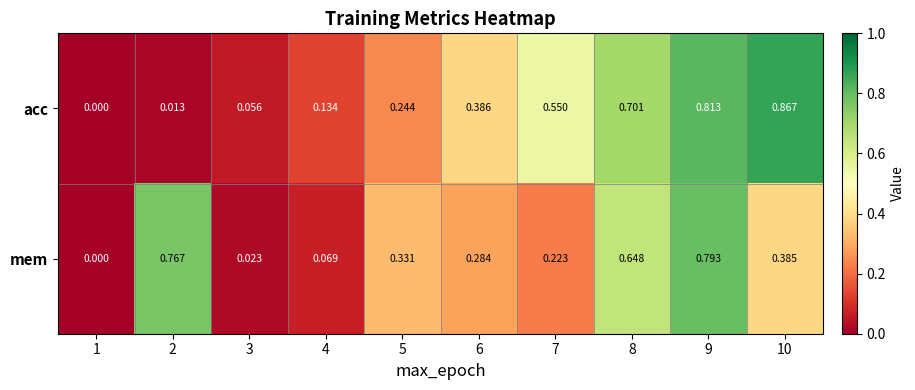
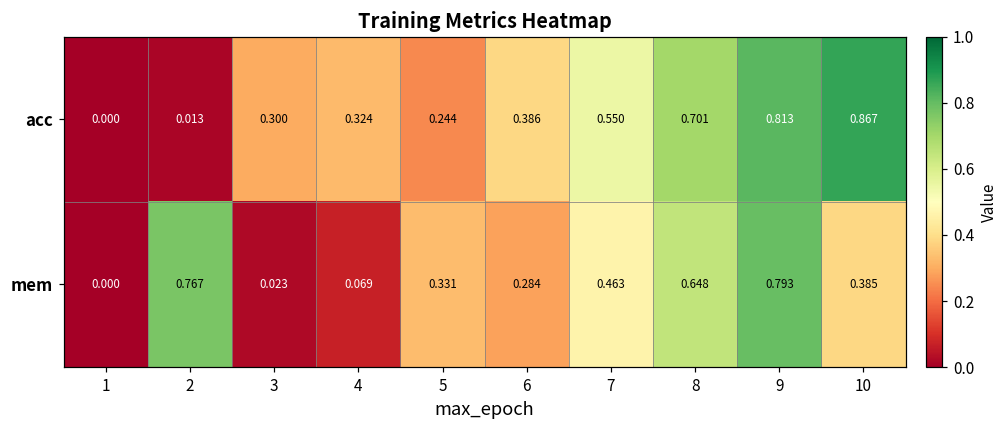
acc, 3: 0.056 -> 0.300
acc, 4: 0.134 -> 0.324
mem, 7: 0.223 -> 0.463
